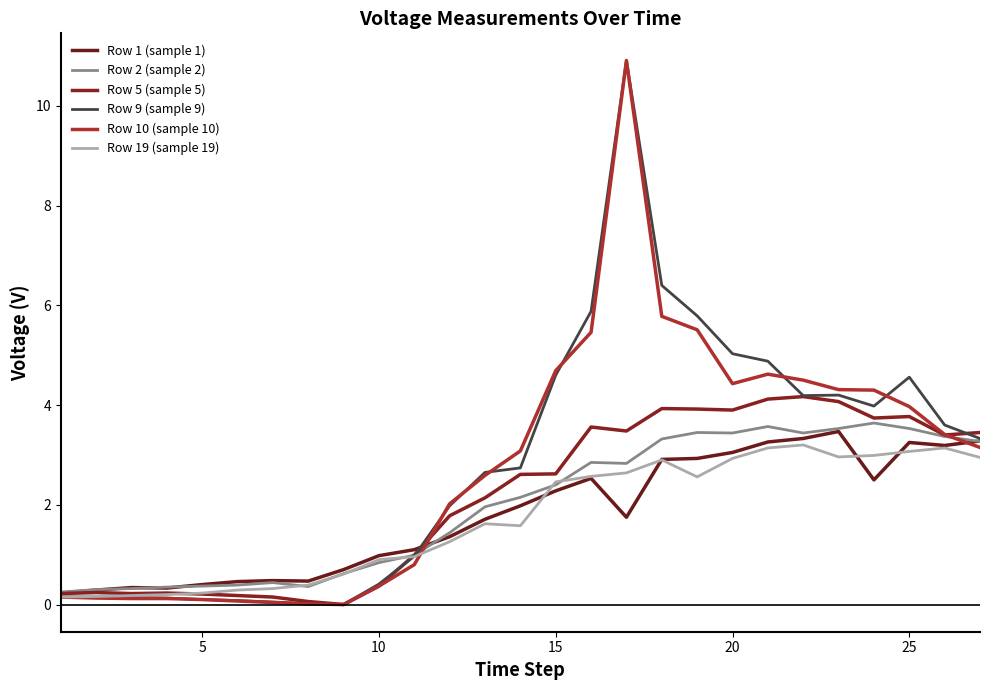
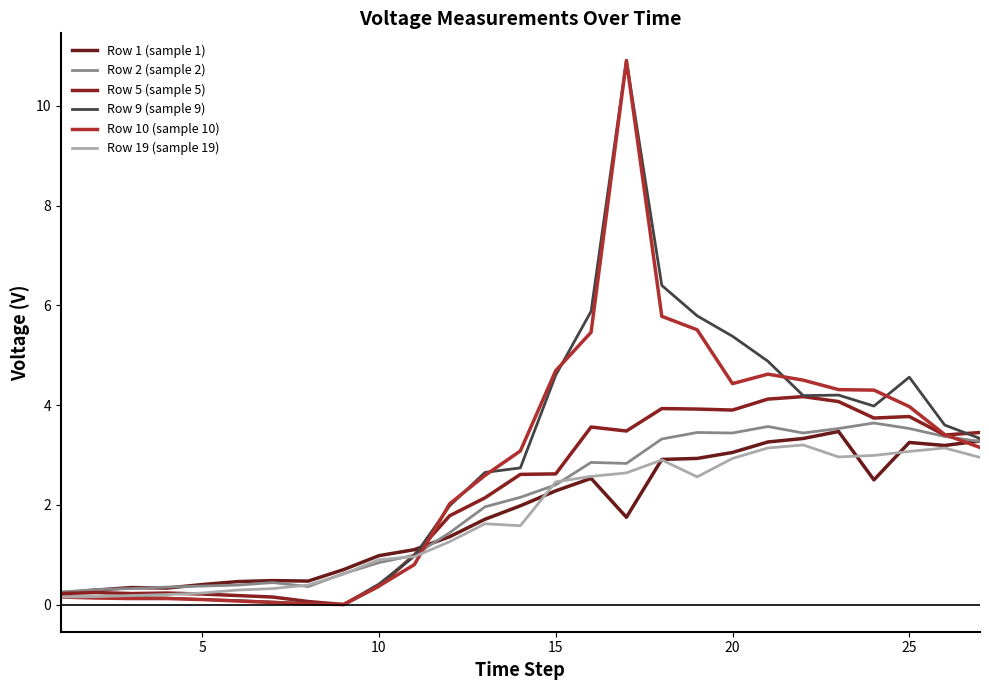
Row 9 (sample 9), 20: 5.0 -> 5.4
